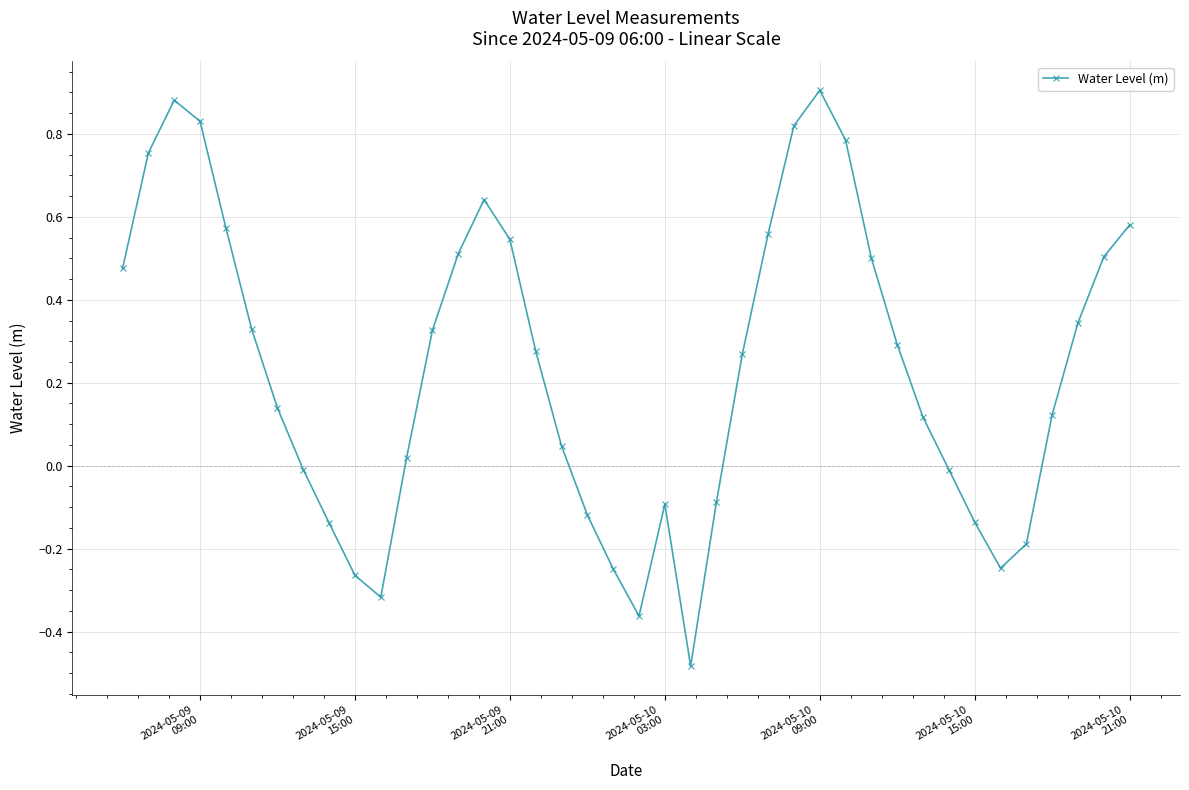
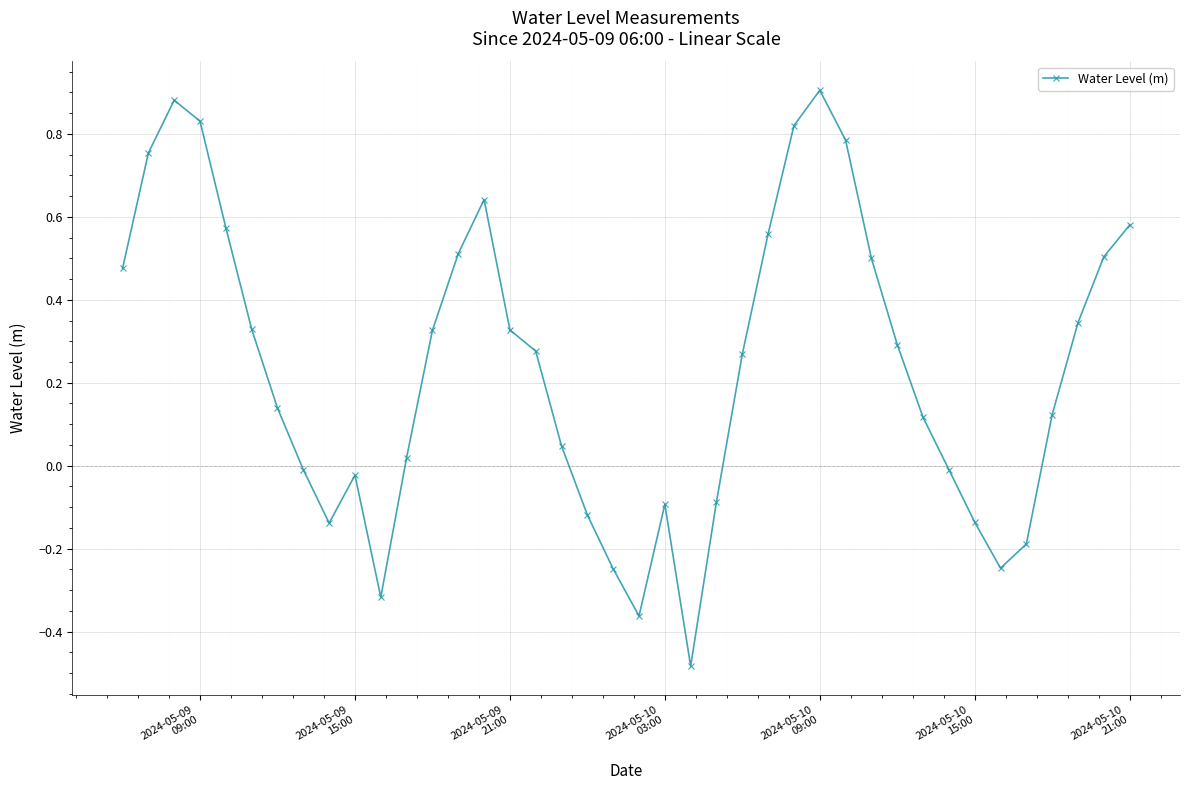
2024-05-09 15:00: -0.26 -> -0.02
2024-05-09 21:00: 0.55 -> 0.33
